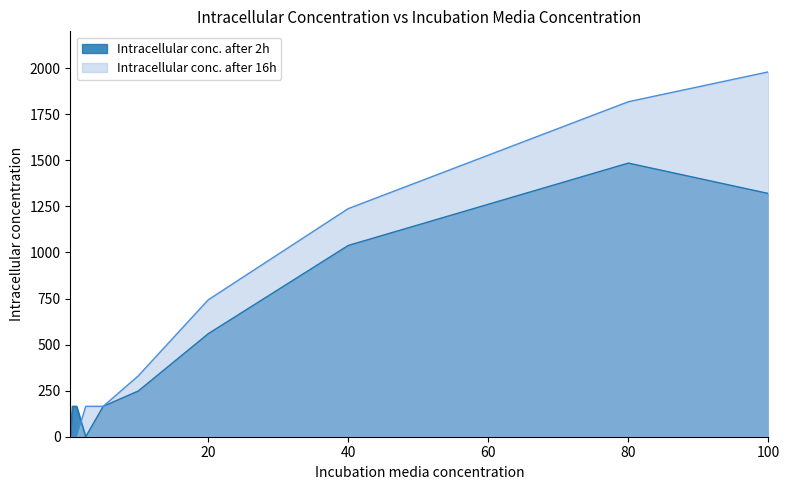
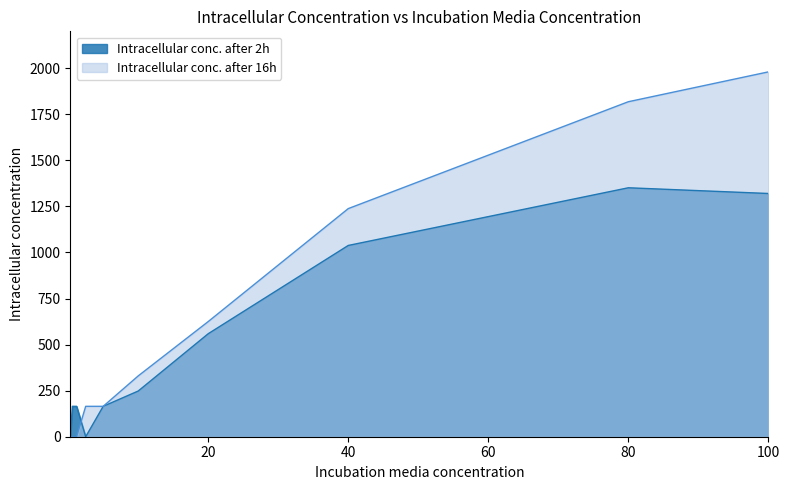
Intracellular conc. after 16h, 20: 740 -> 630
Intracellular conc. after 2h, 80: 1490 -> 1350
